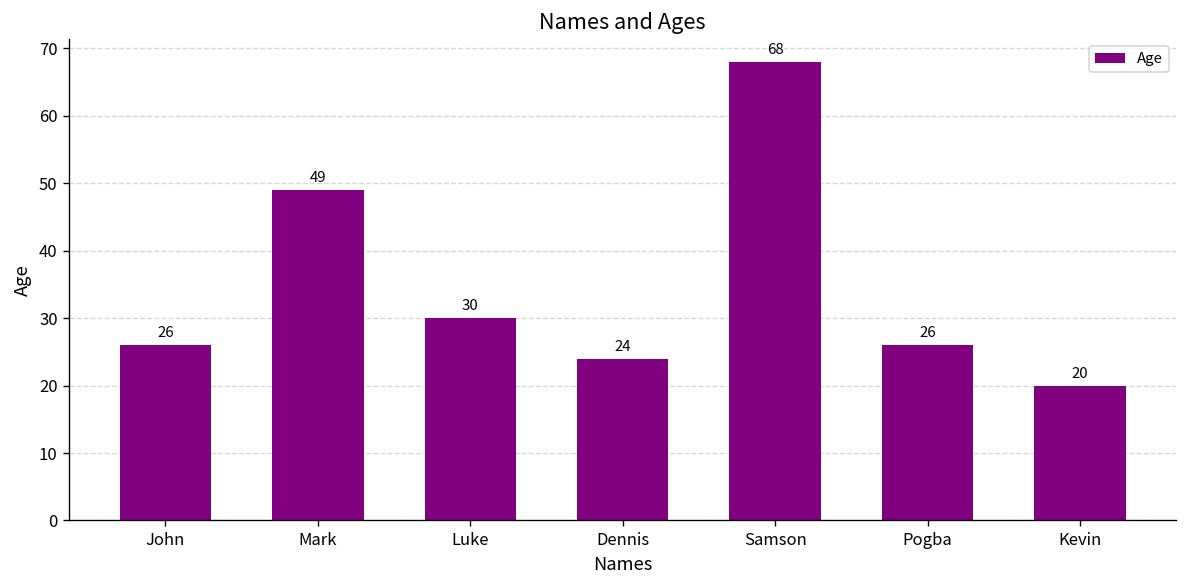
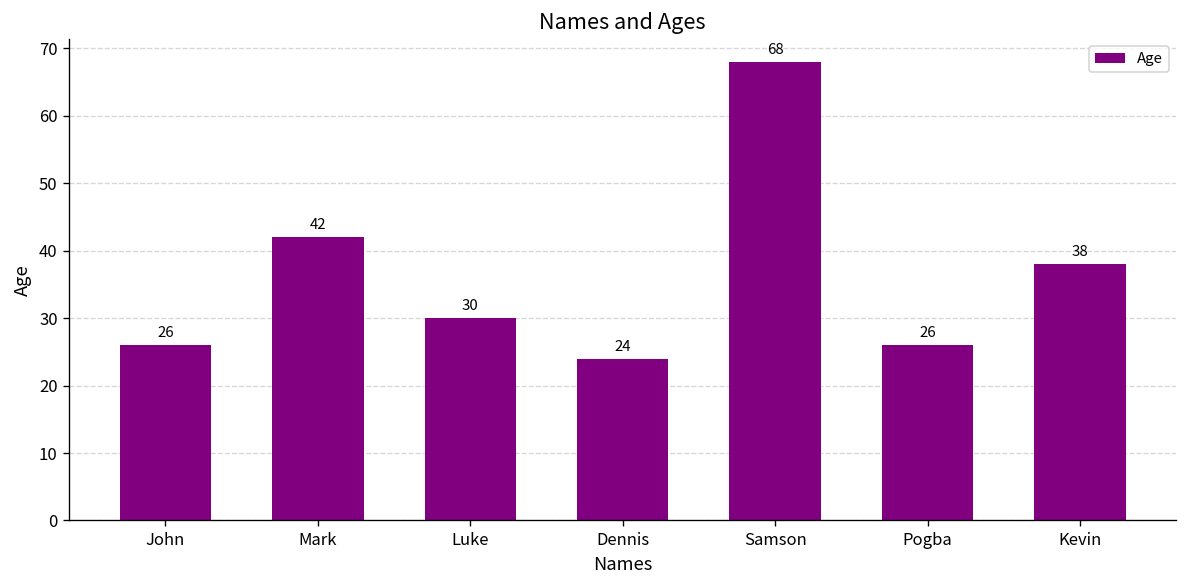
Mark: 49 -> 42
Kevin: 20 -> 38
